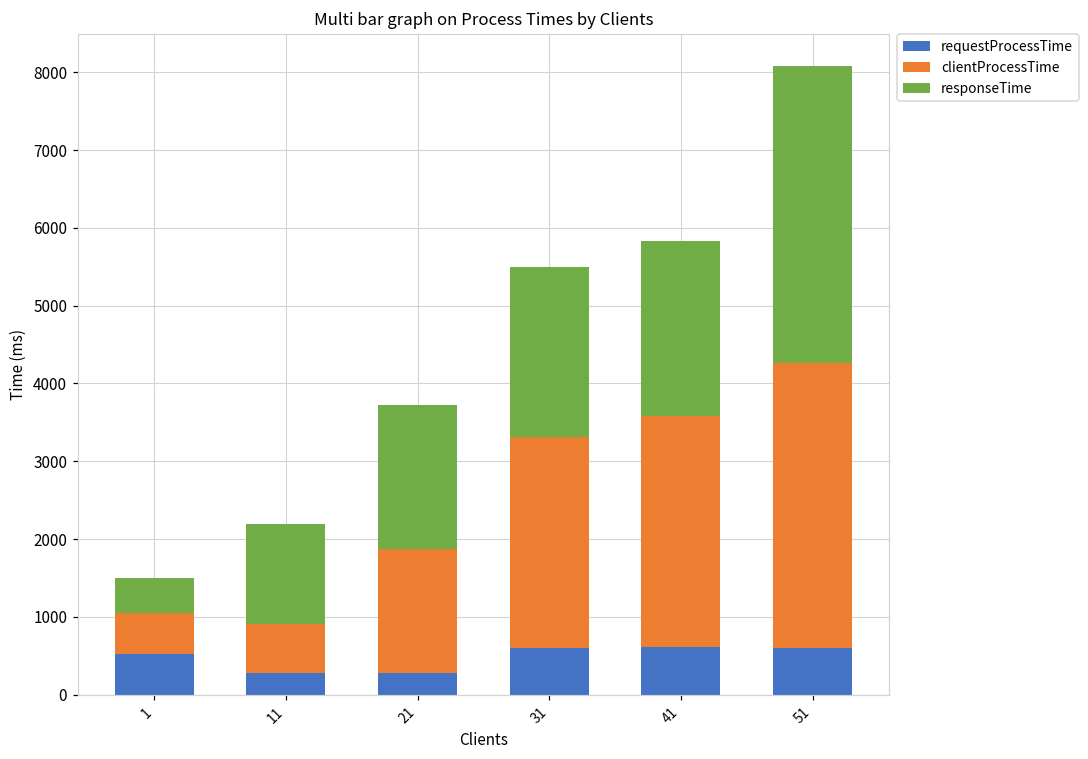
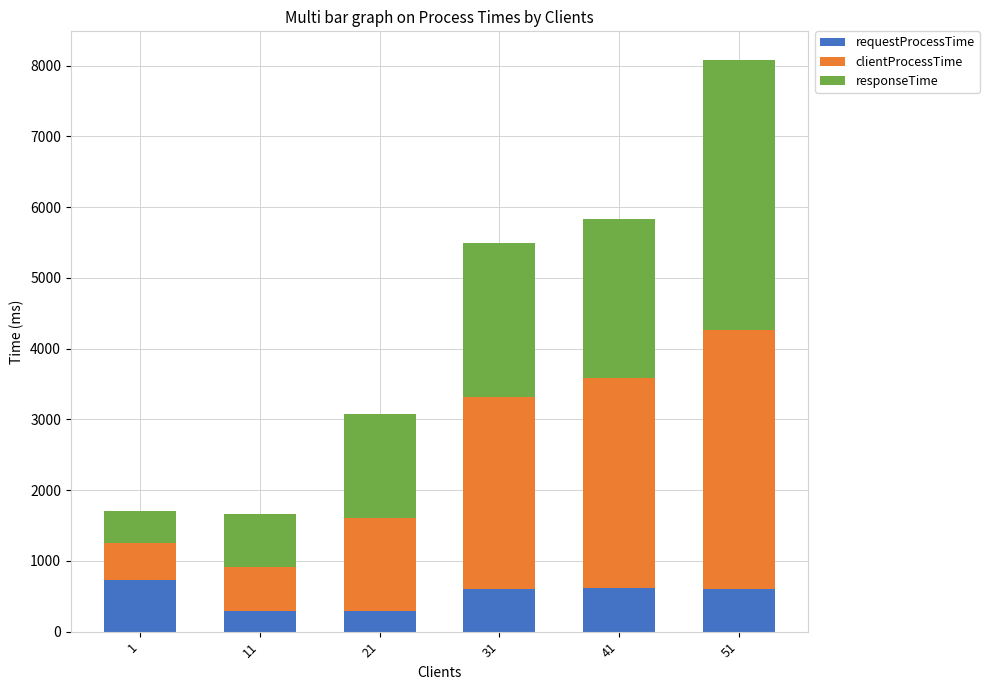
requestProcessTime, 1: 500 -> 700
responseTime, 11: 1300 -> 800
clientProcessTime, 21: 1600 -> 1300
responseTime, 21: 1900 -> 1500
